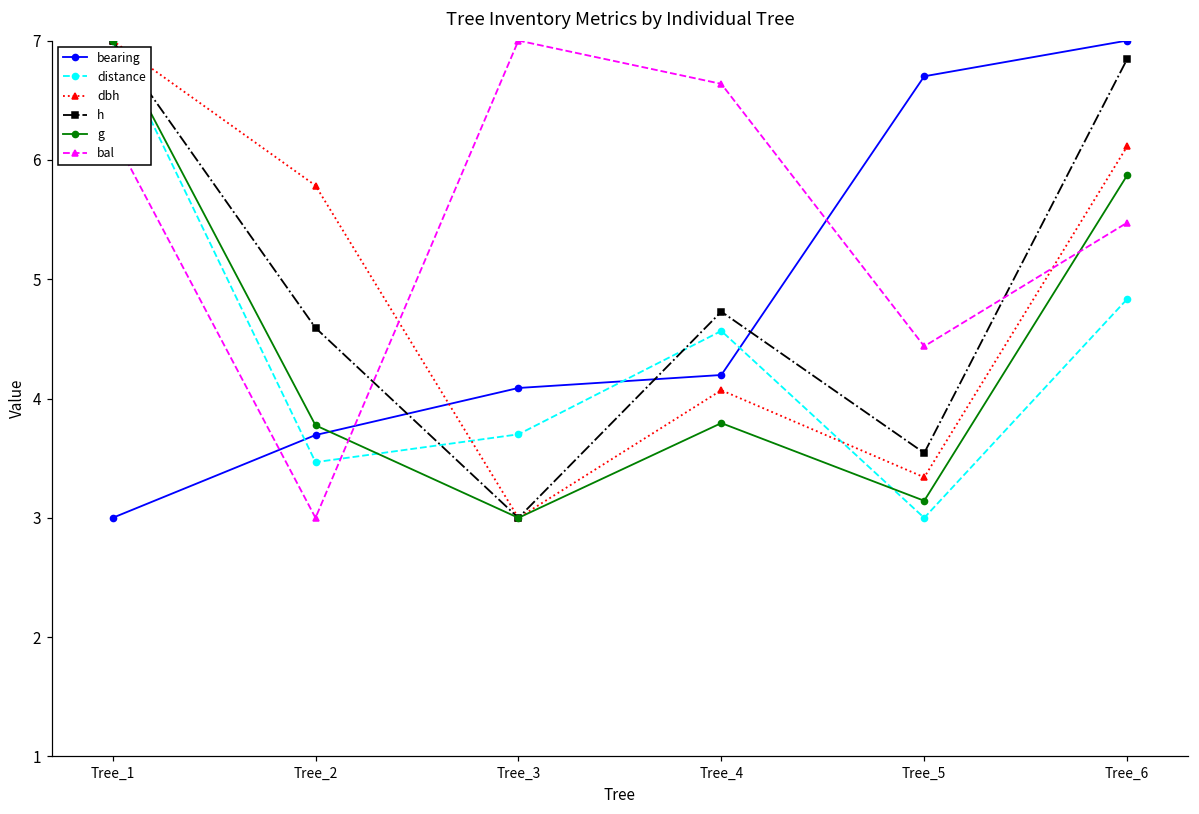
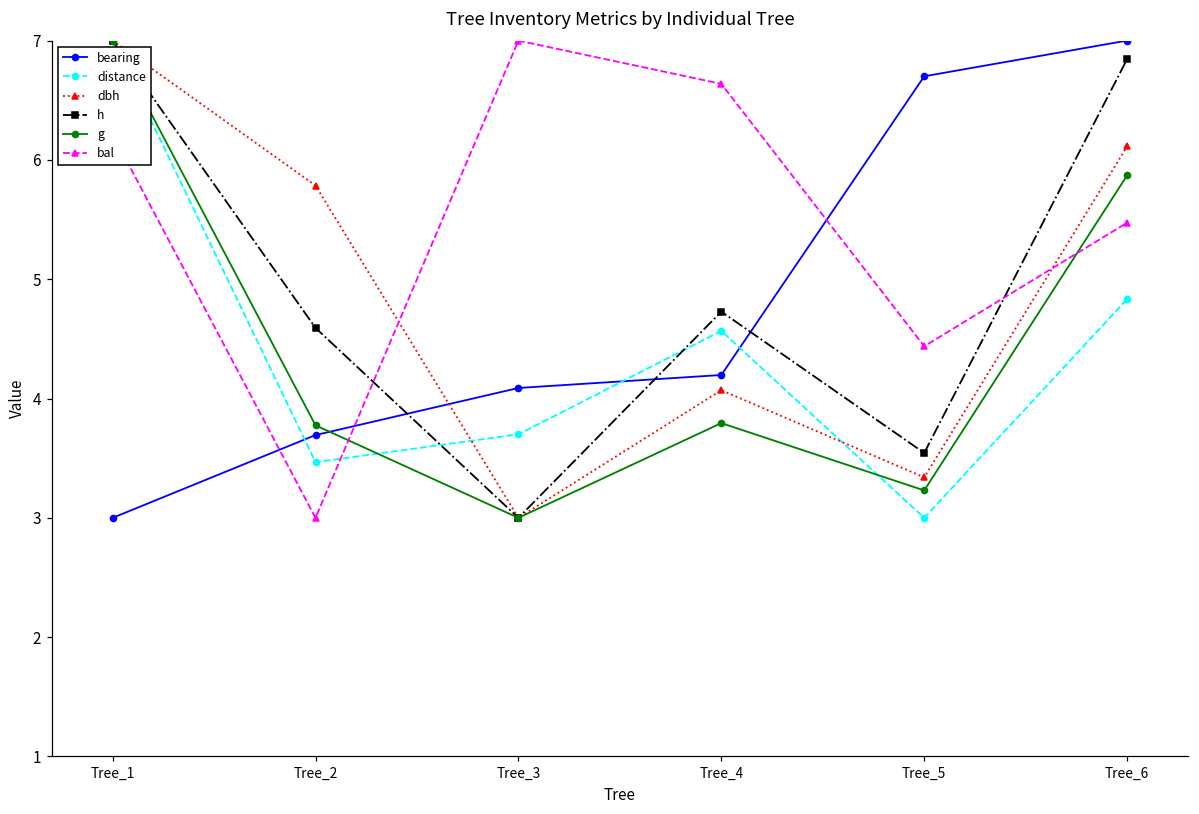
g, Tree_5: 3.14 -> 3.23
